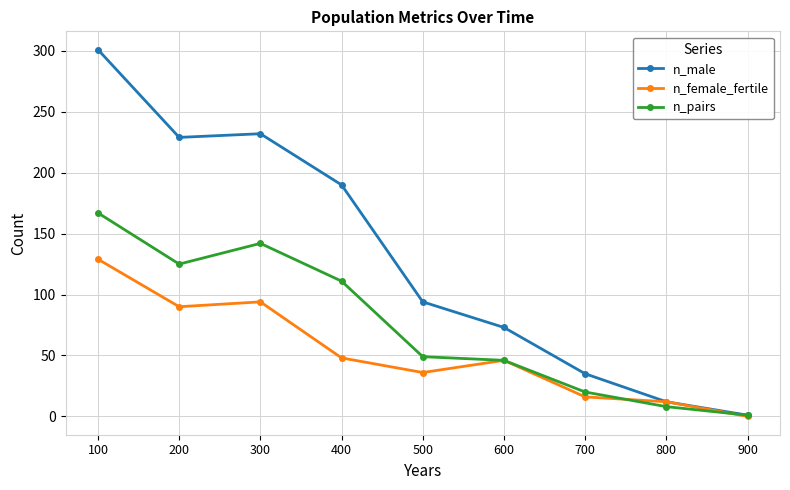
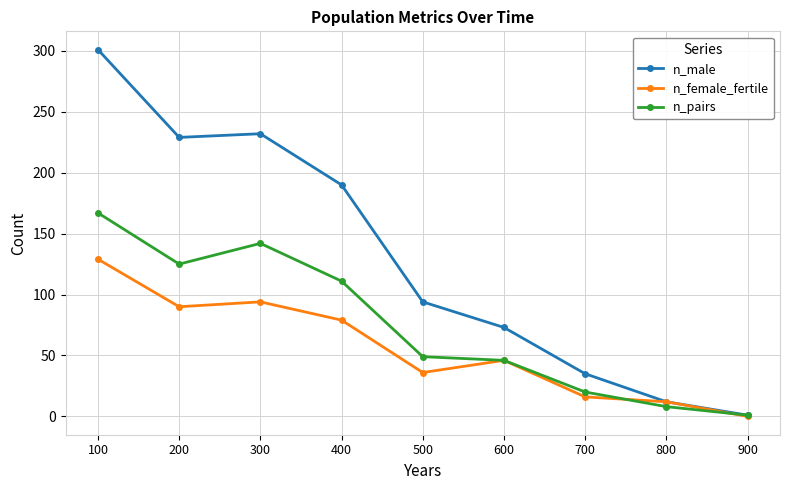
n_female_fertile, 400: 48 -> 79
